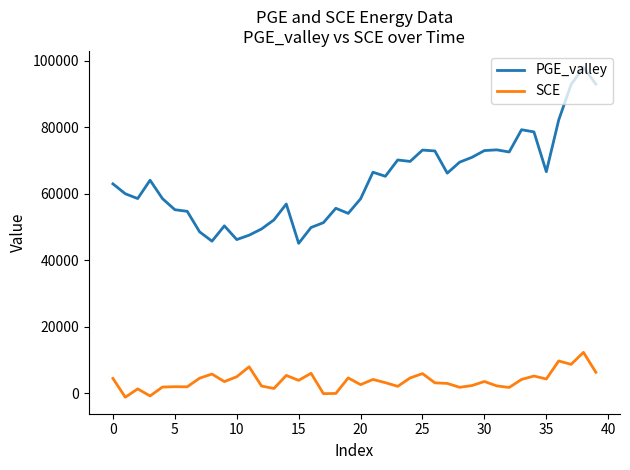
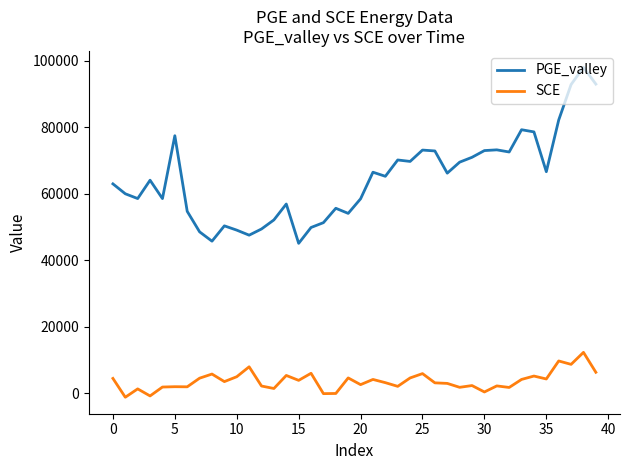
PGE_valley, 5: 55000 -> 77000
PGE_valley, 10: 46000 -> 49000
SCE, 30: 4000 -> 0
